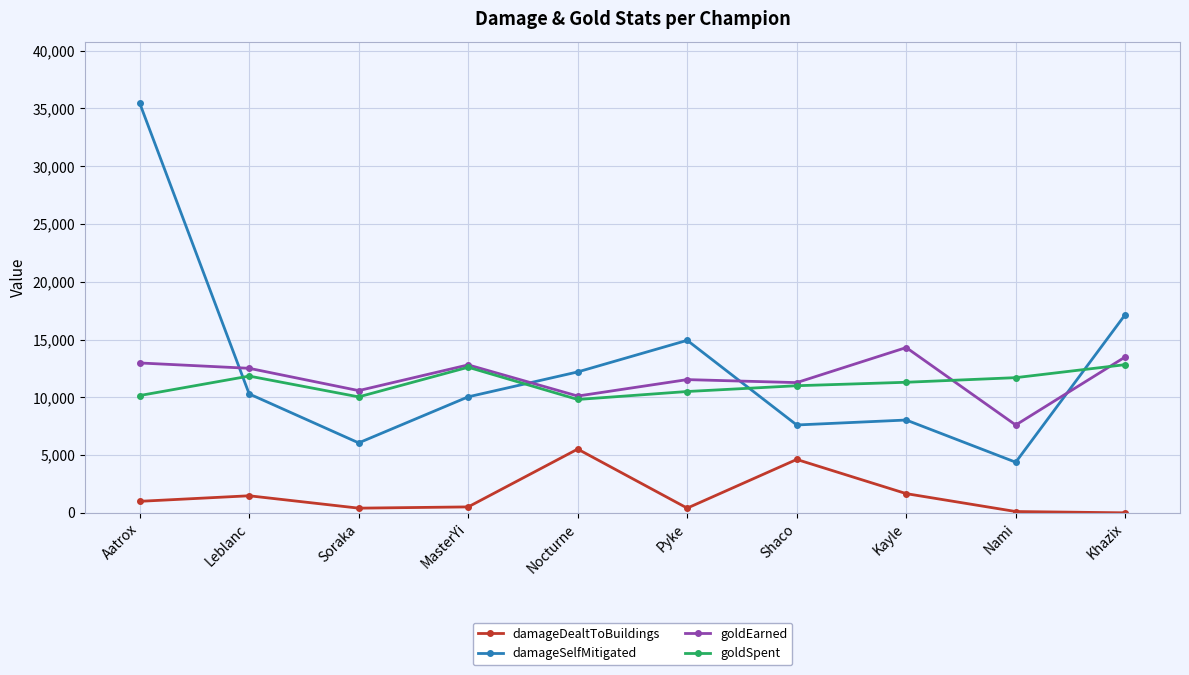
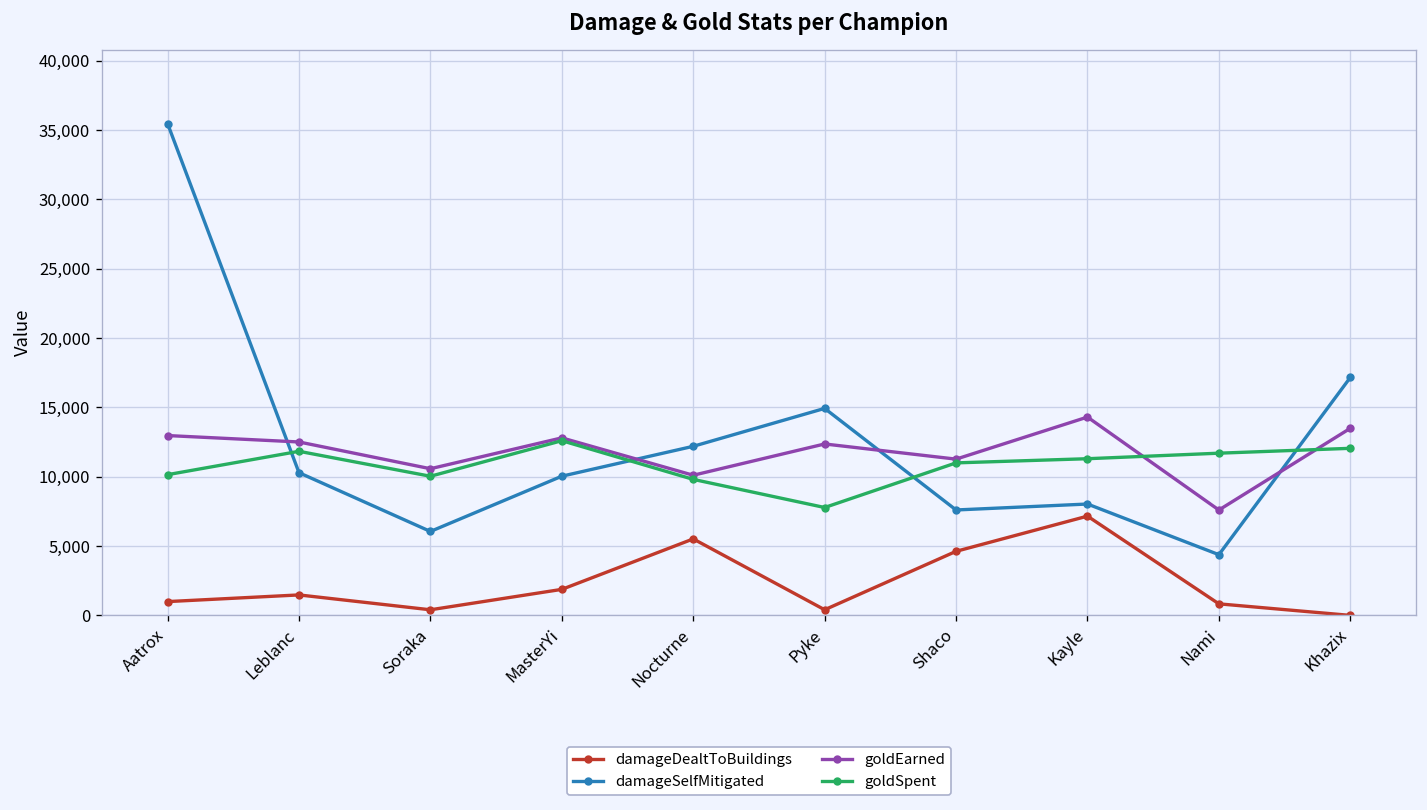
damageDealtToBuildings, MasterYi: 500 -> 1,900
goldEarned, Pyke: 11,500 -> 12,400
goldSpent, Pyke: 10,500 -> 7,800
damageDealtToBuildings, Kayle: 1,700 -> 7,200
damageDealtToBuildings, Nami: 100 -> 800
goldSpent, Khazix: 12,800 -> 12,100
